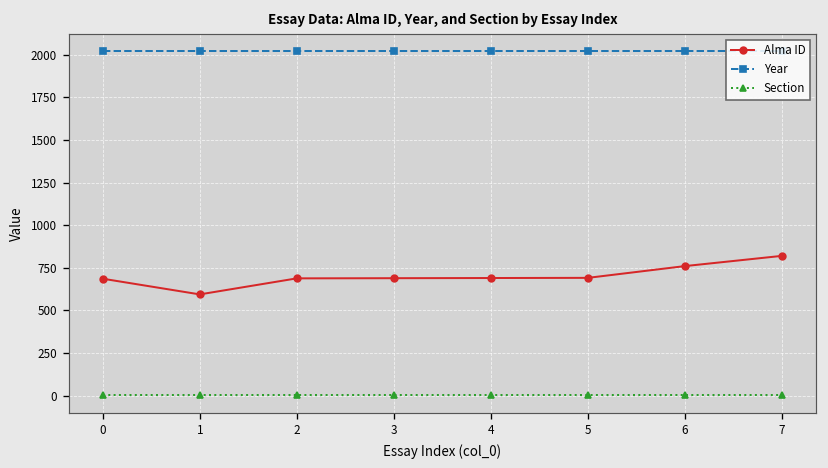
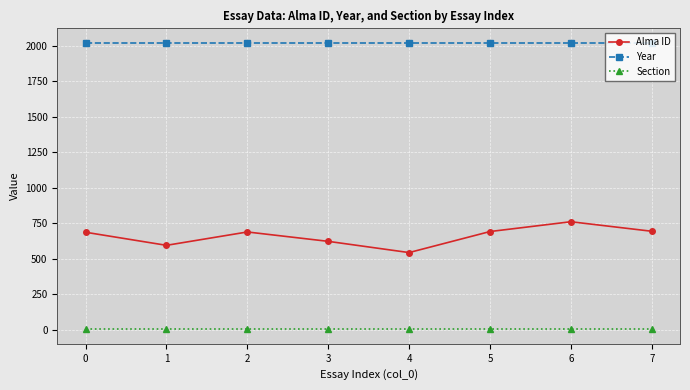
Alma ID, 3: 690 -> 620
Alma ID, 4: 690 -> 540
Alma ID, 7: 820 -> 690
